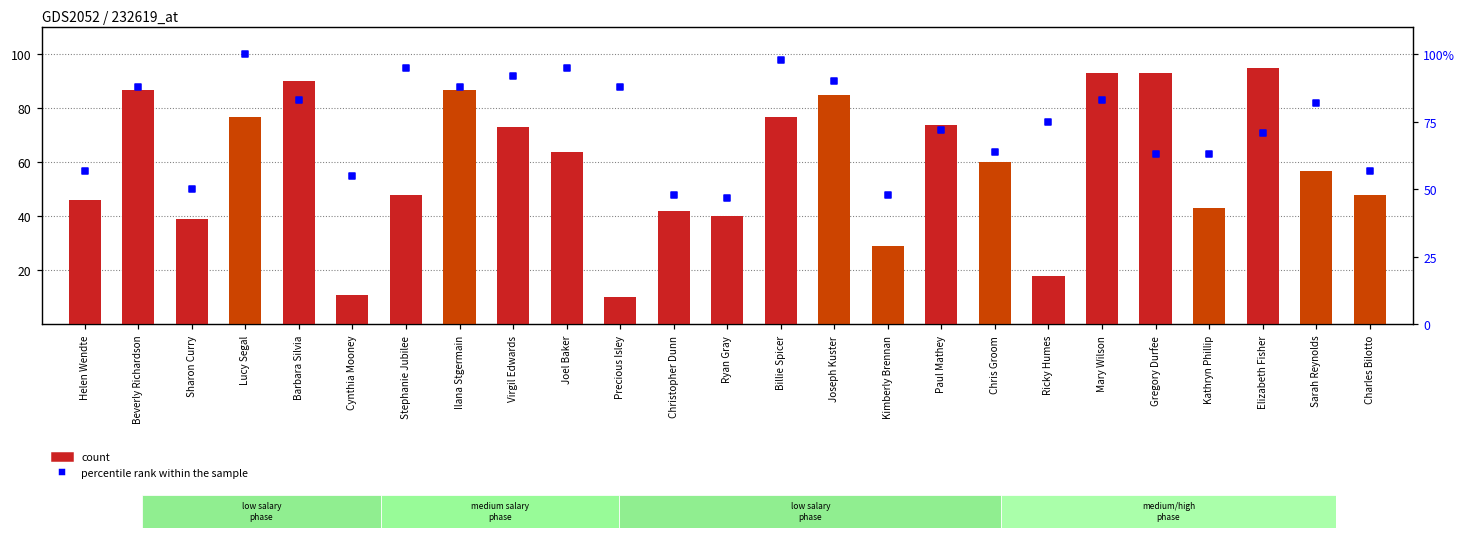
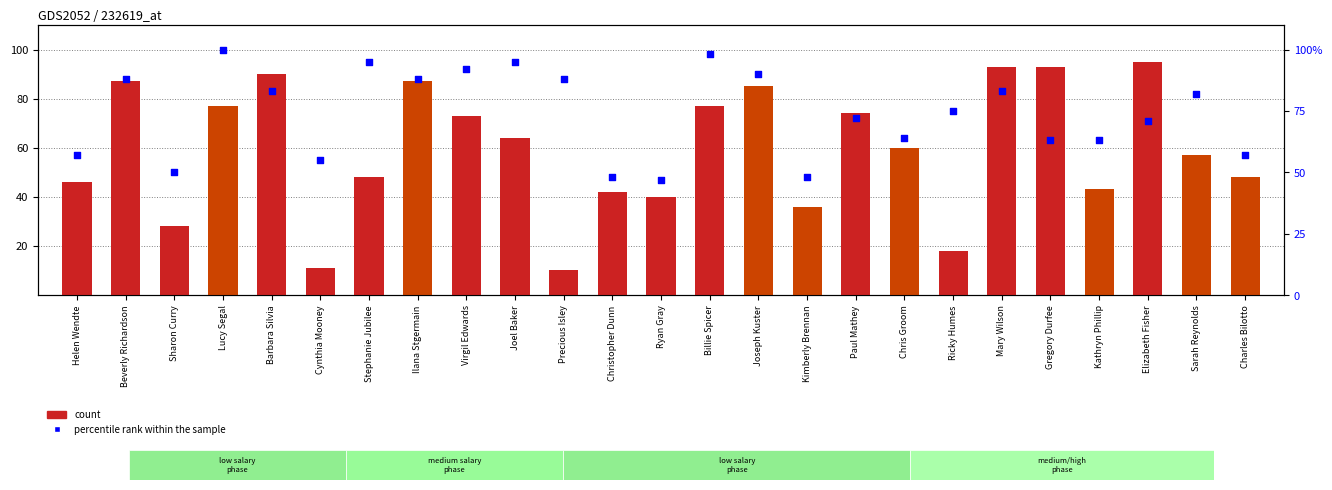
count, Sharon Curry: 39 -> 28
count, Kimberly Brennan: 29 -> 36
